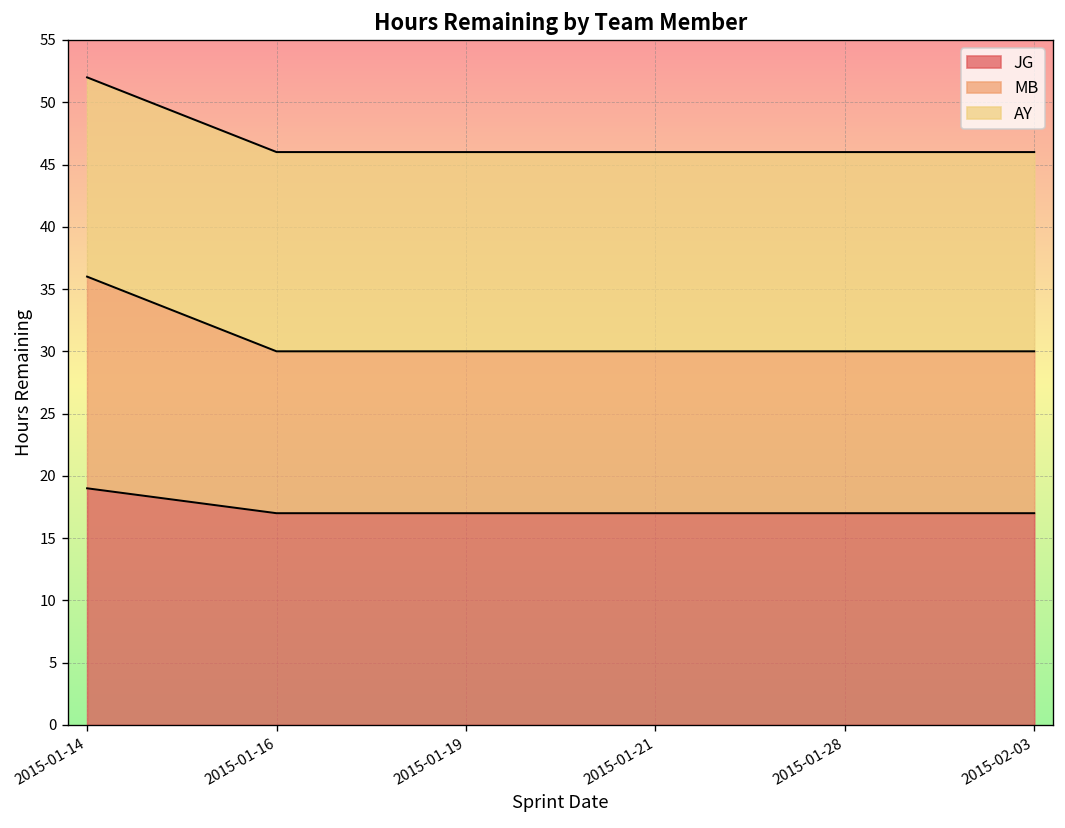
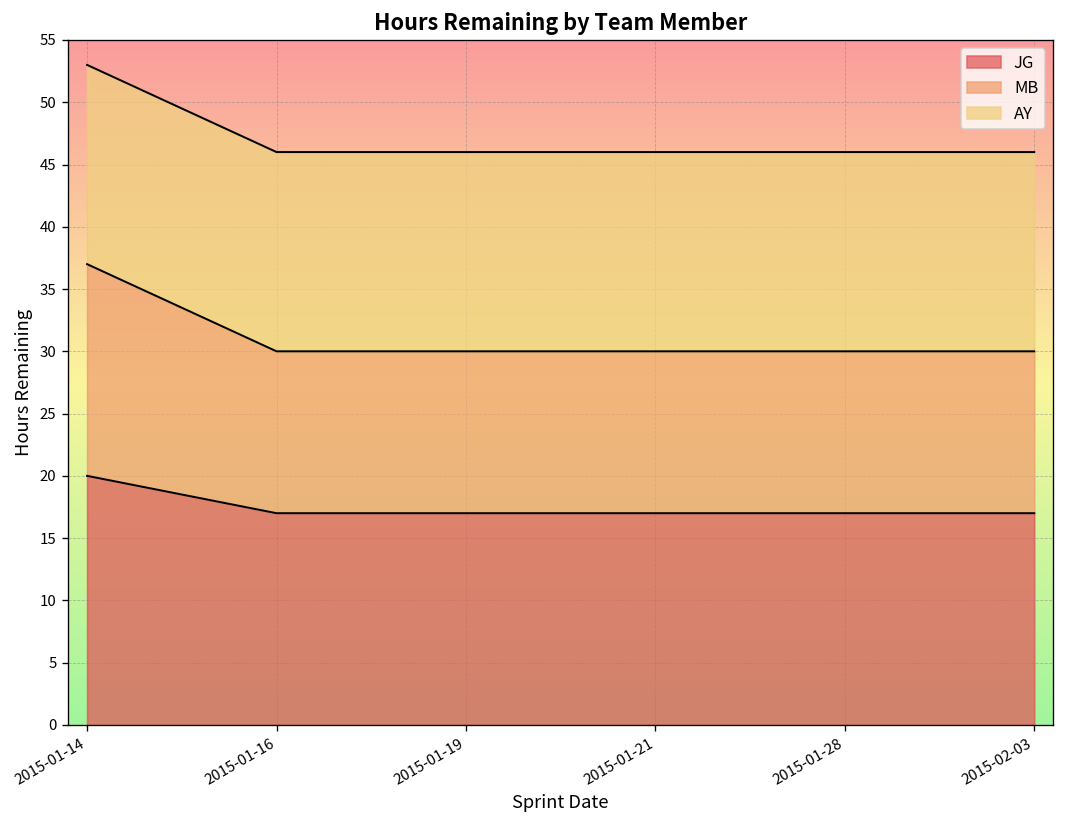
JG, 2015-01-14: 19 -> 20
